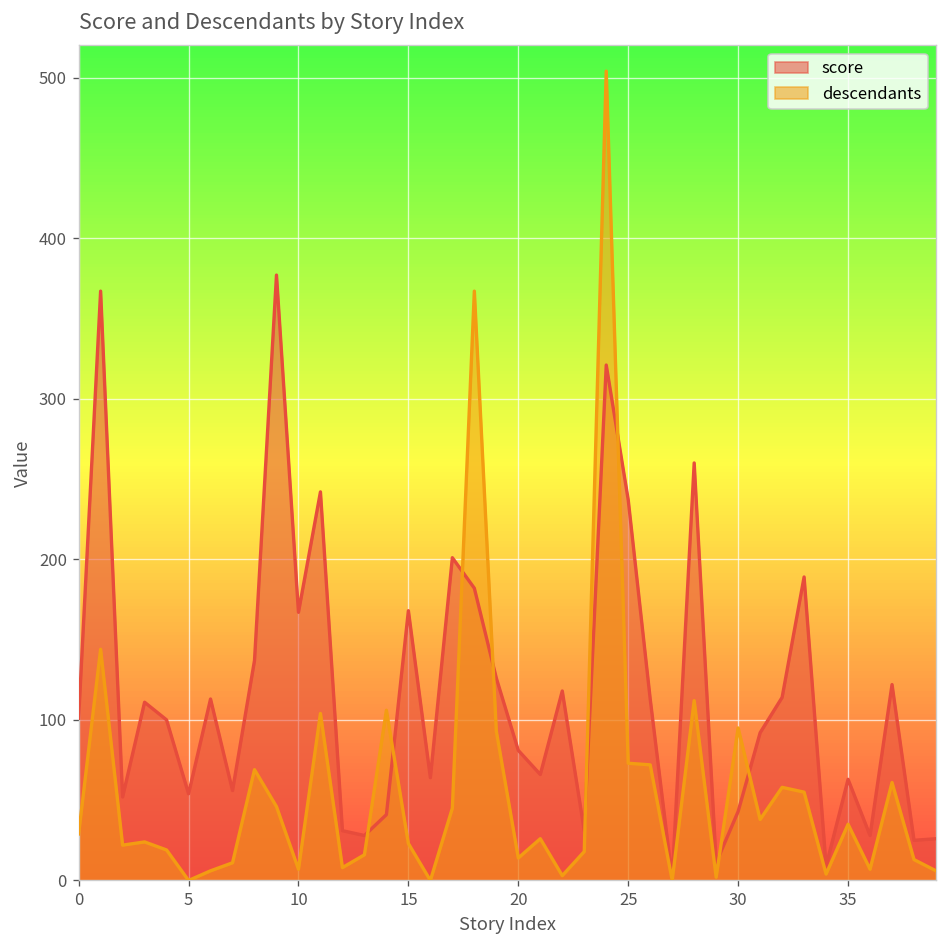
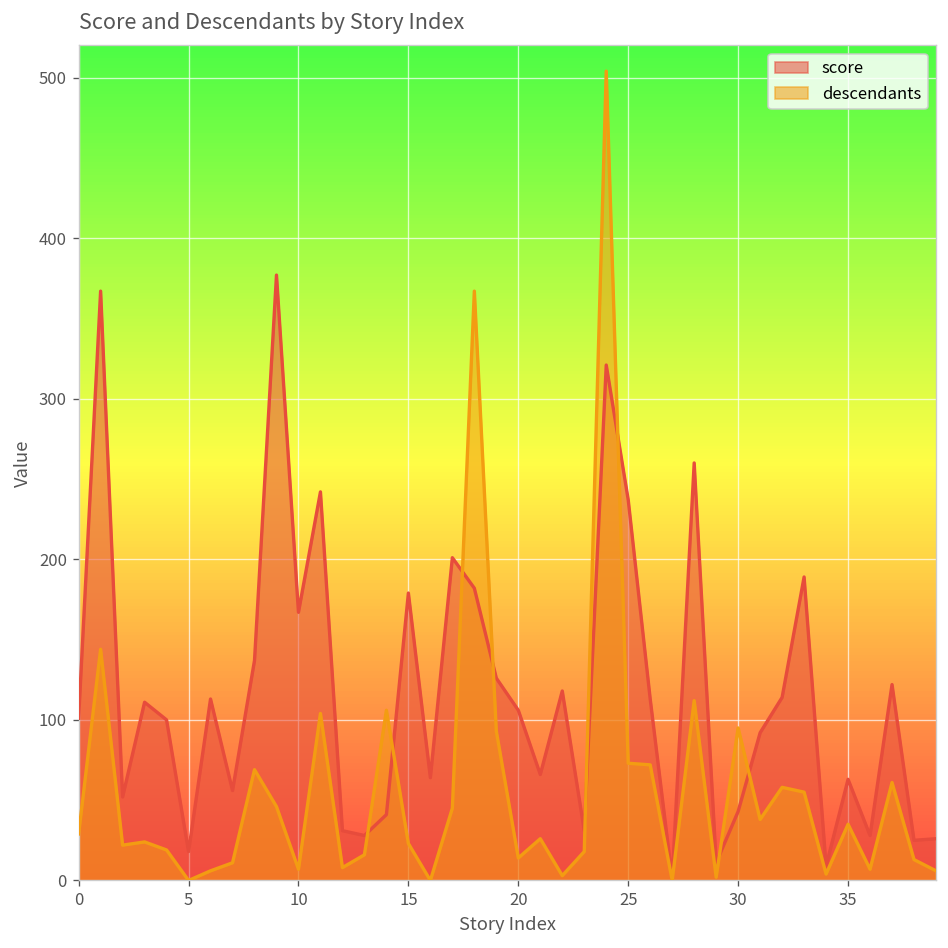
score, 5: 54 -> 18
score, 15: 168 -> 179
score, 20: 81 -> 106
